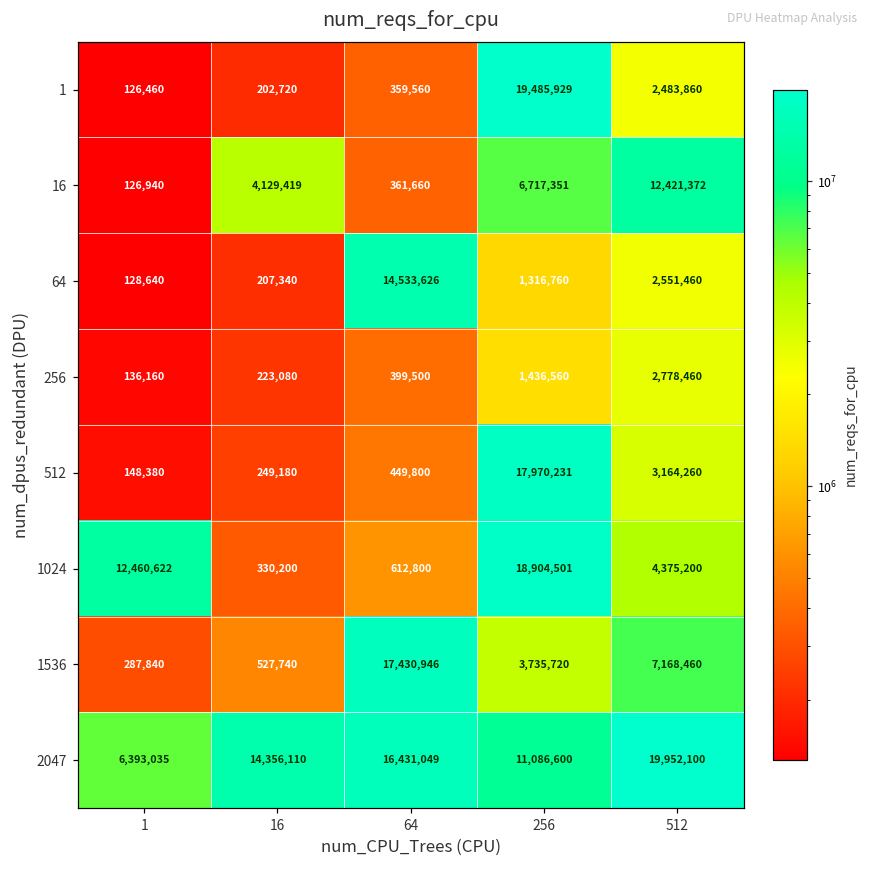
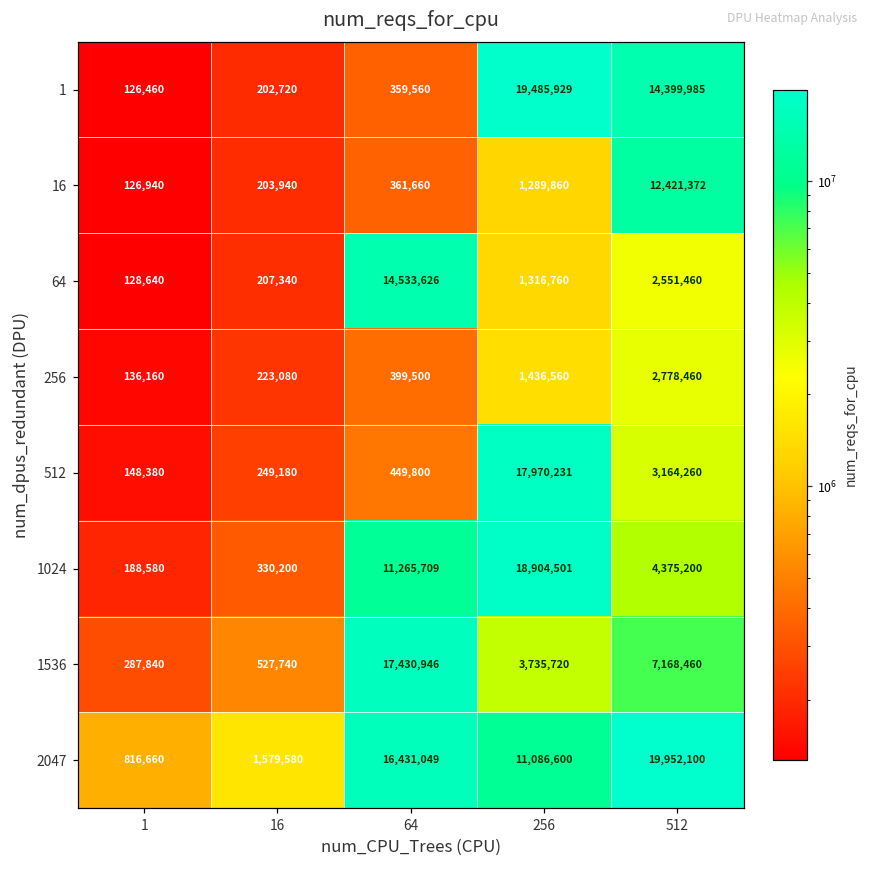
1, 512: 2,483,860 -> 14,399,985
16, 16: 4,129,419 -> 203,940
16, 256: 6,717,351 -> 1,289,860
1024, 1: 12,460,622 -> 188,580
1024, 64: 612,800 -> 11,265,709
2047, 1: 6,393,035 -> 816,660
2047, 16: 14,356,110 -> 1,579,580
